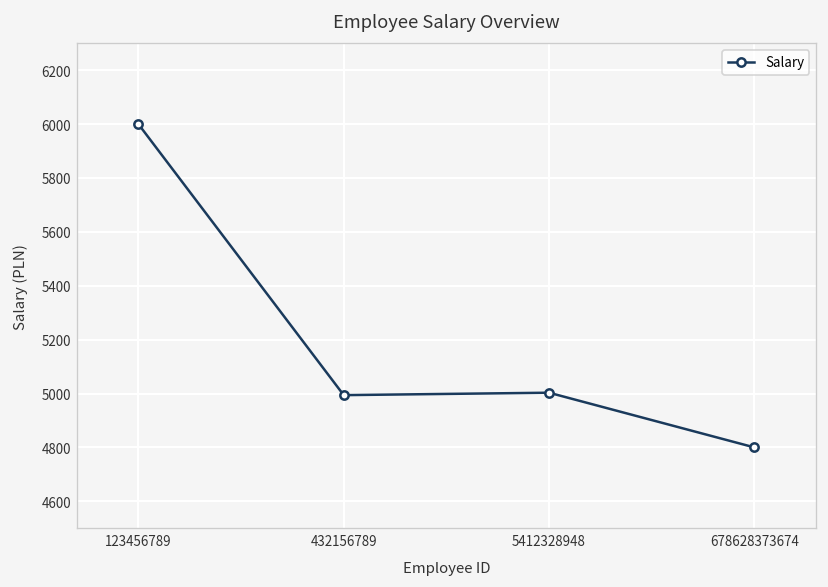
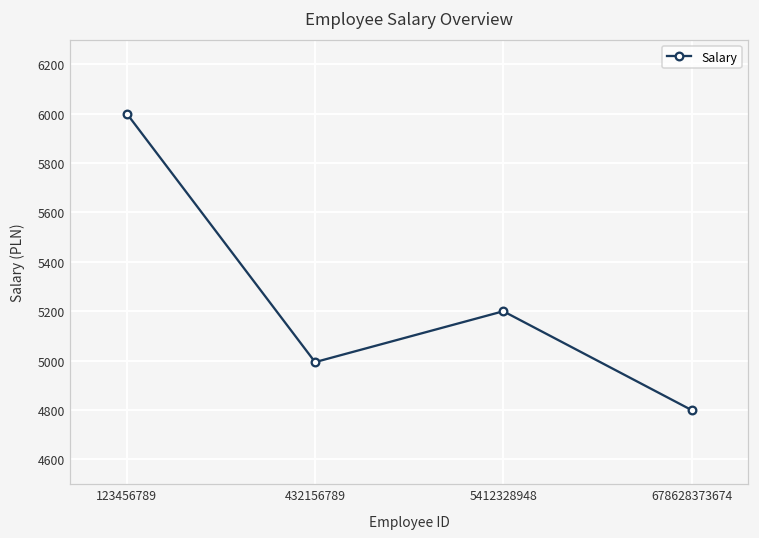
5412328948: 5000 -> 5200
